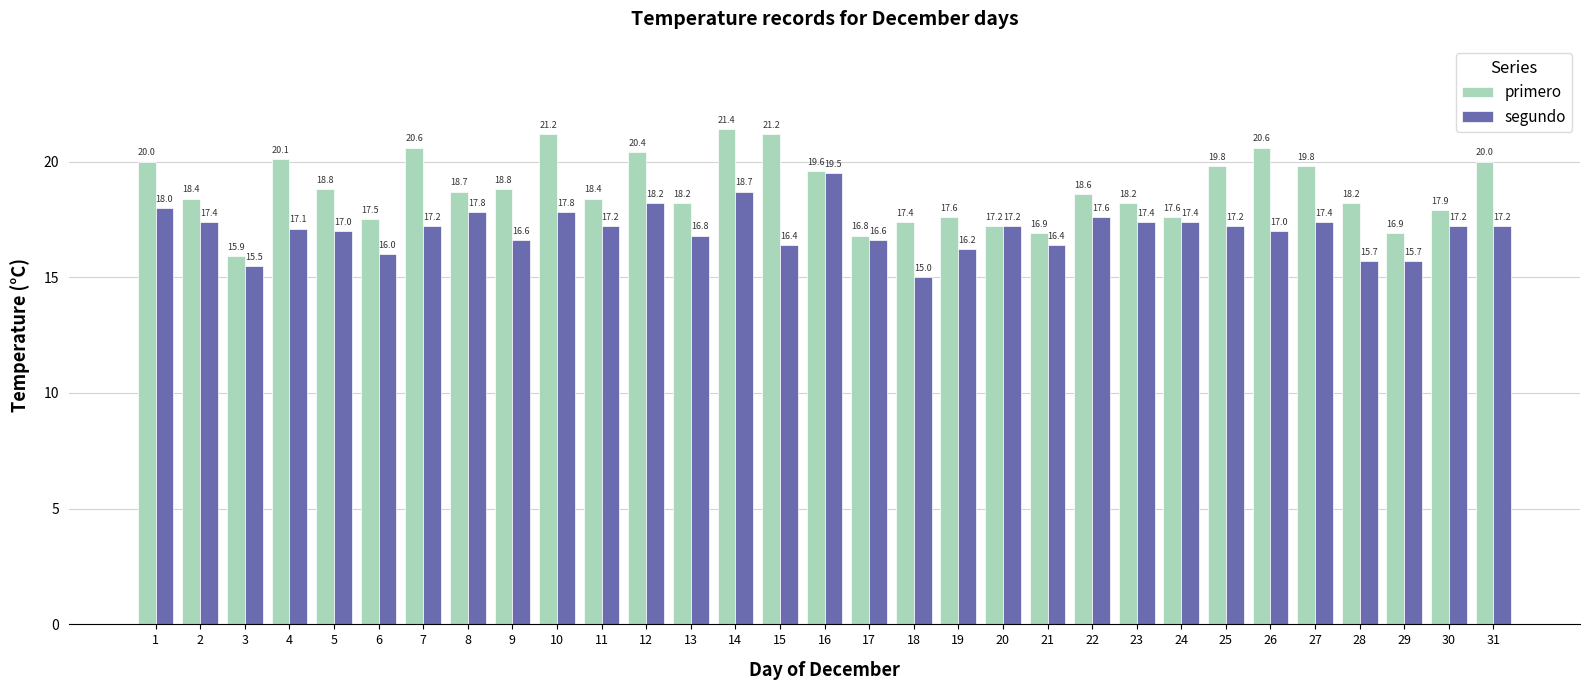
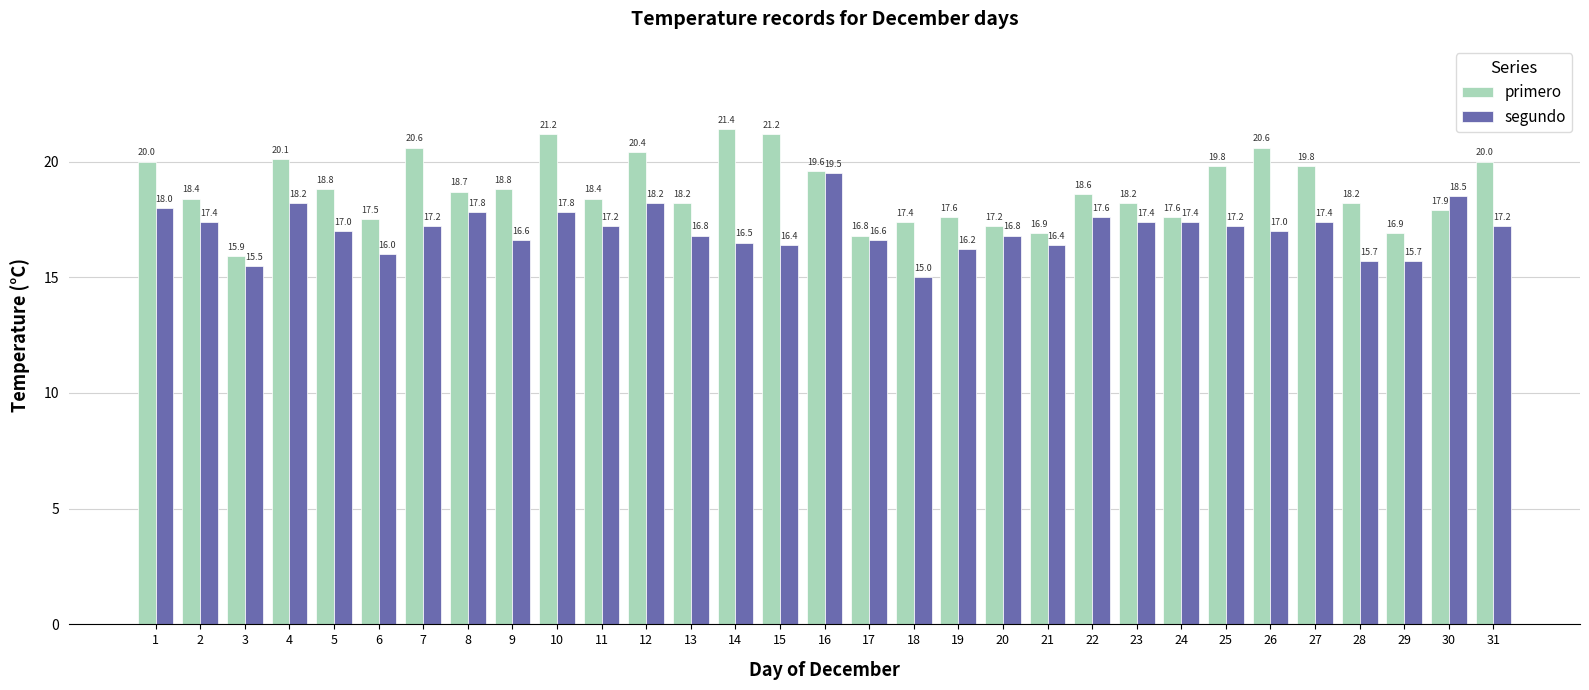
segundo, 4: 17.1 -> 18.2
segundo, 14: 18.7 -> 16.5
segundo, 20: 17.2 -> 16.8
segundo, 30: 17.2 -> 18.5
